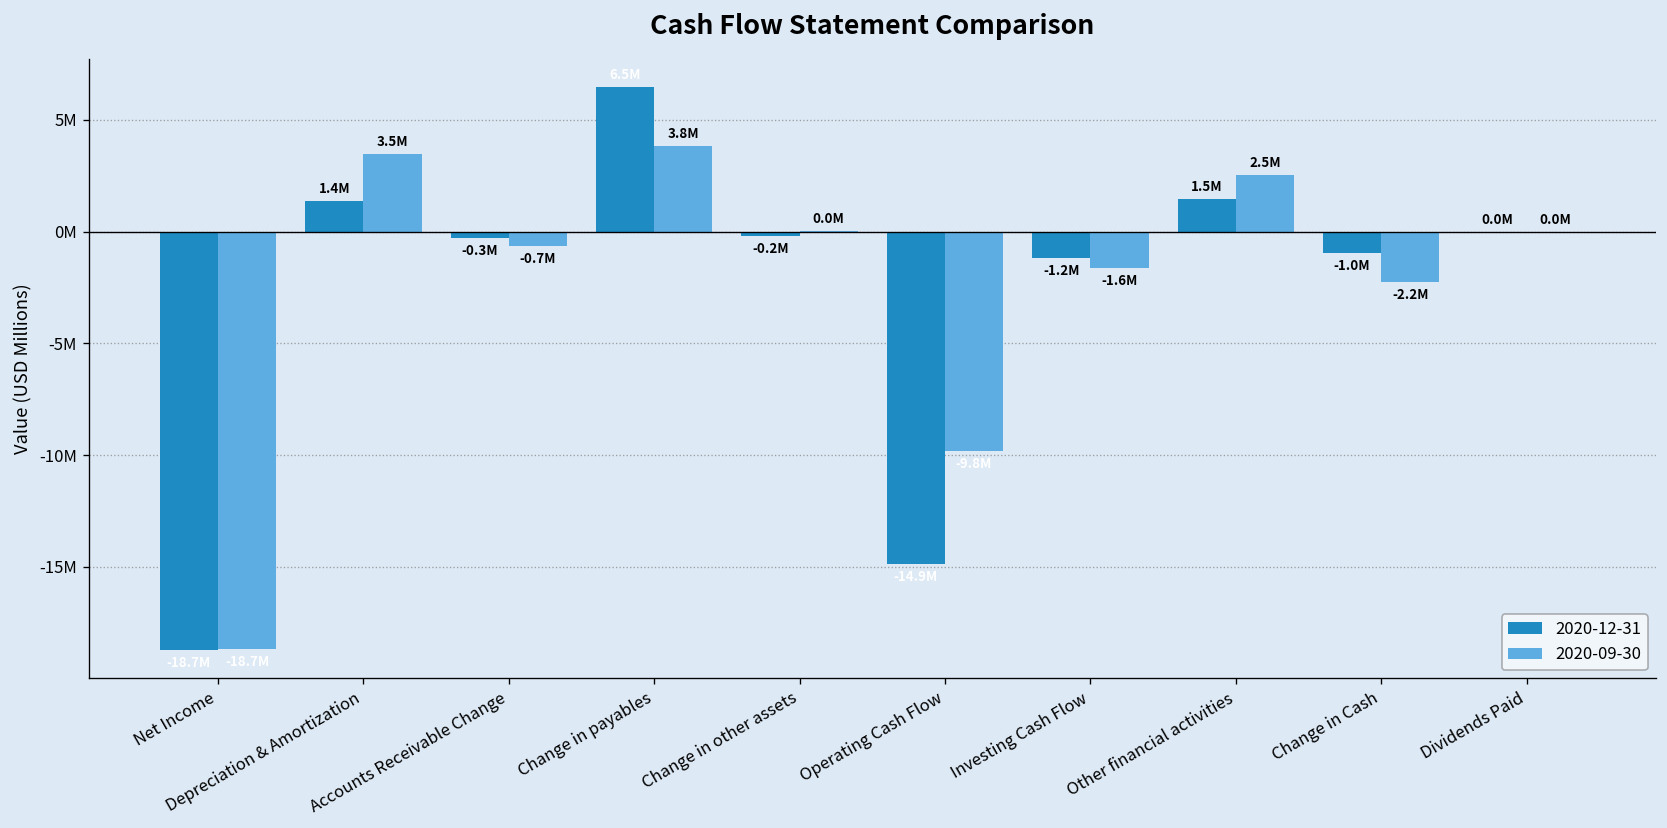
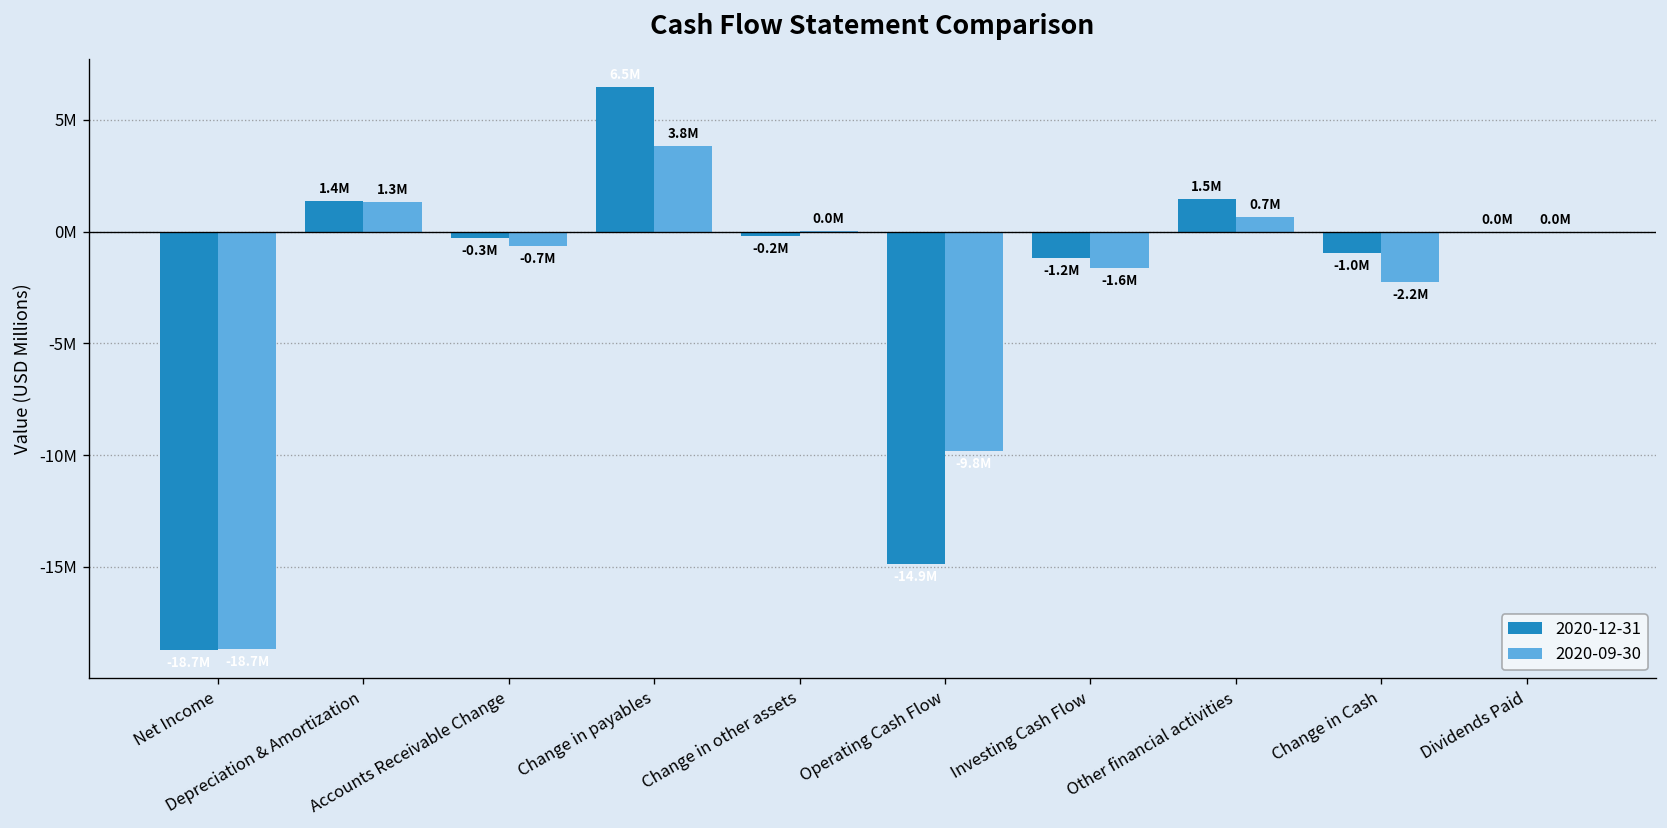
2020-09-30, Depreciation & Amortization: 3.5M -> 1.3M
2020-09-30, Other financial activities: 2.5M -> 0.7M
